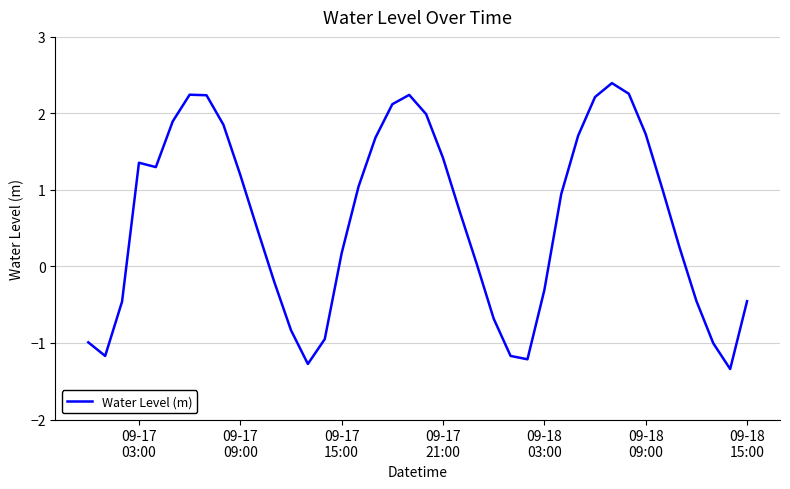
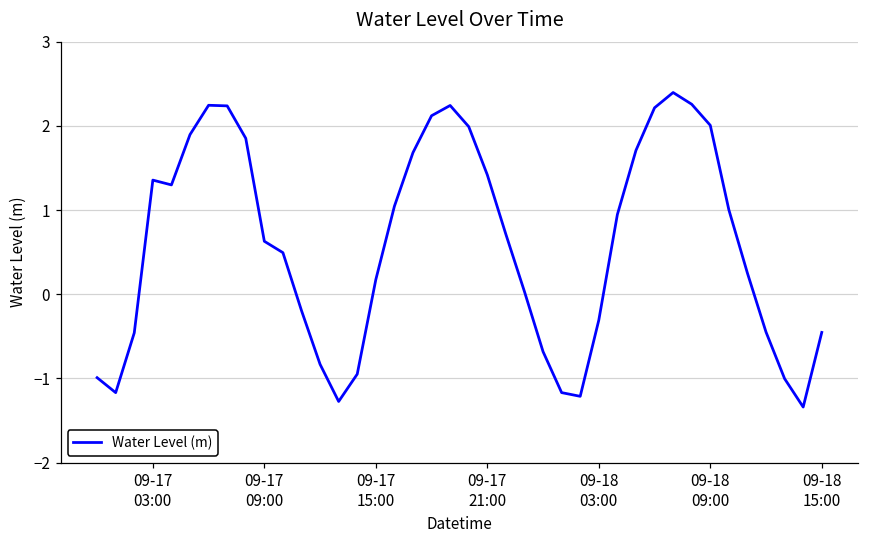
09-17 09:00: 1.2 -> 0.6
09-18 09:00: 1.7 -> 2.0
